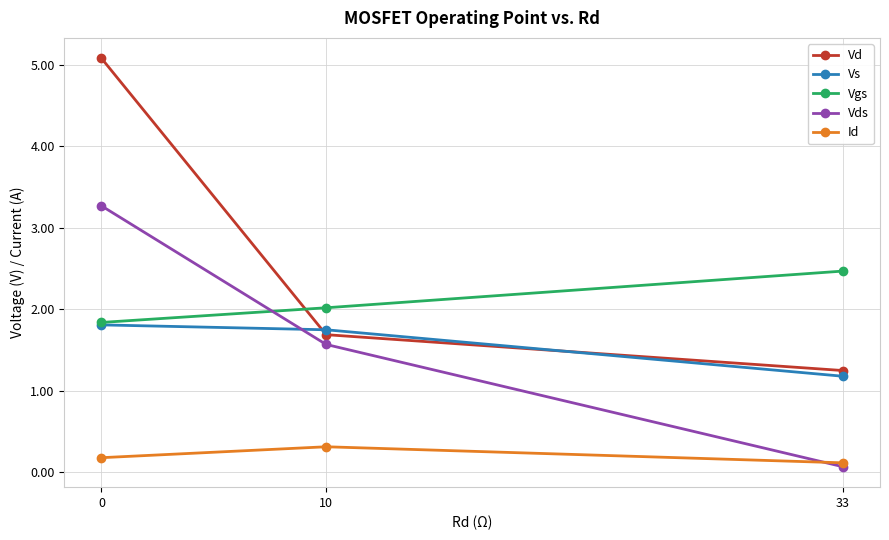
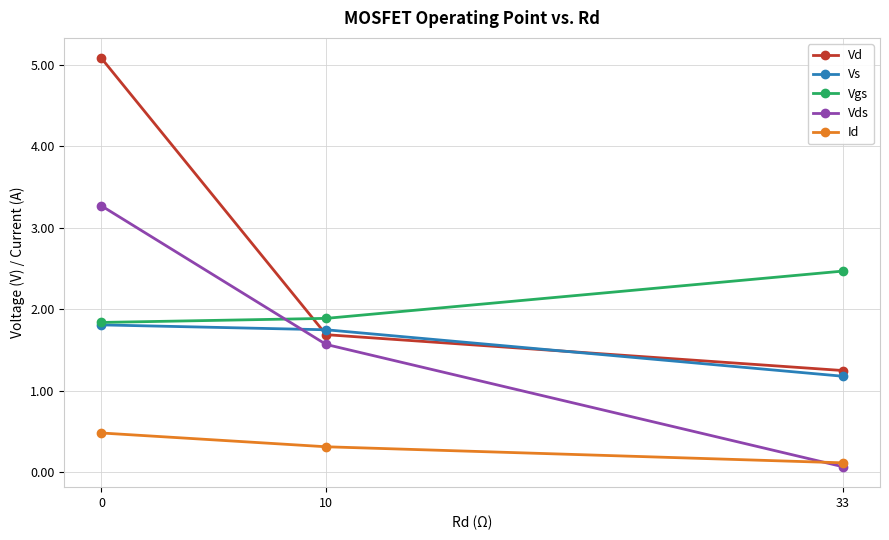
Id, 0: 0.2 -> 0.5
Vgs, 10: 2.0 -> 1.9
